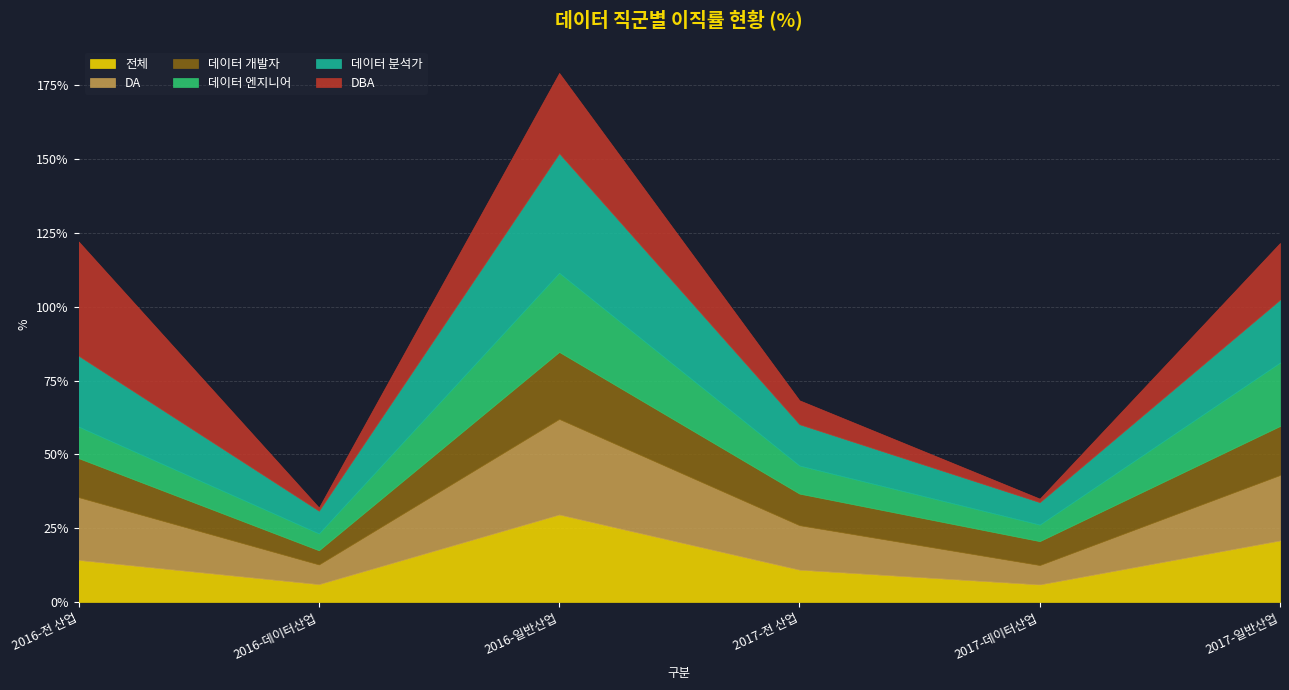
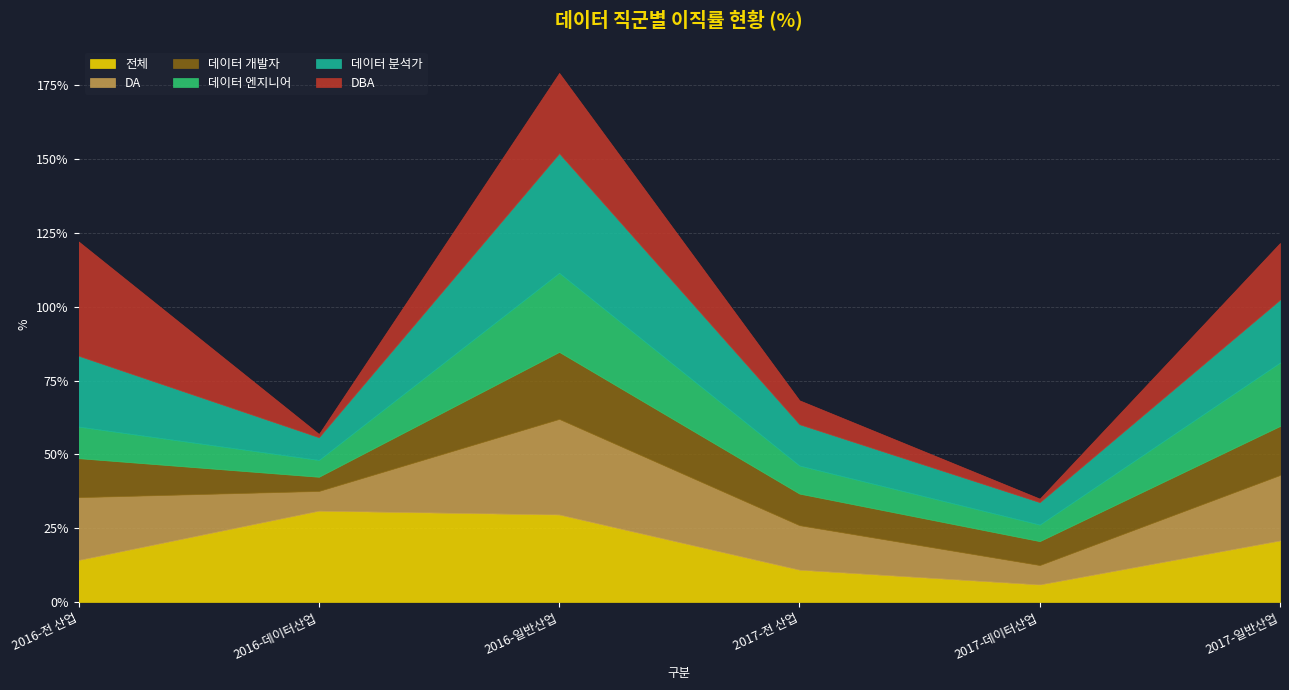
전체, 2016-데이터산업: 6% -> 31%
